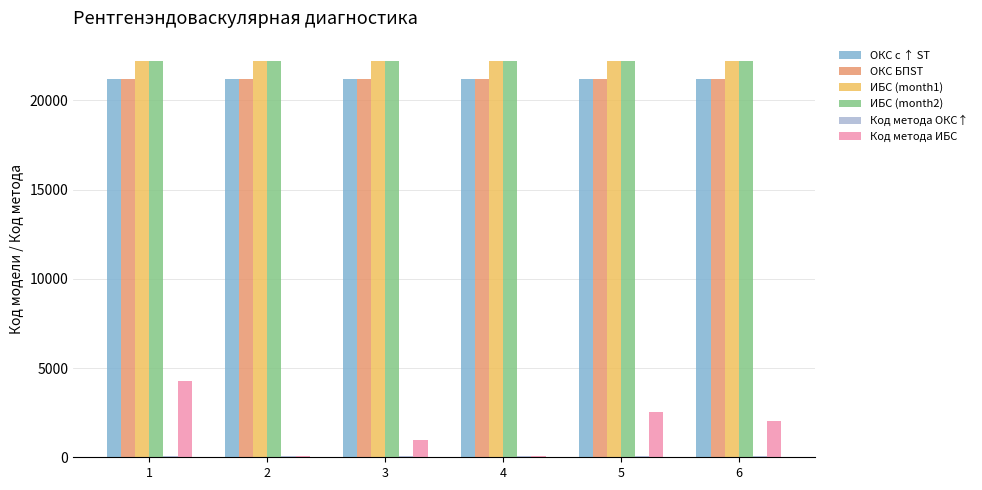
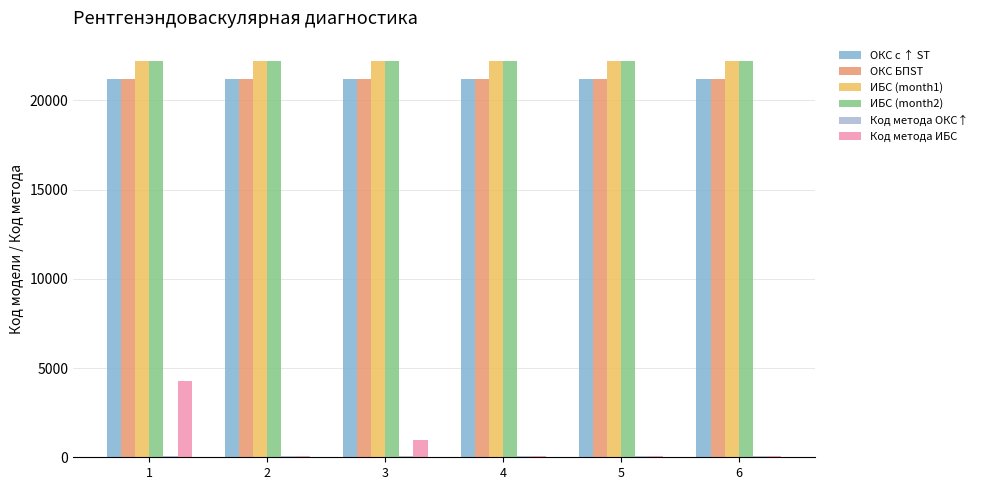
Код метода ИБС, 5: 2600 -> 0
Код метода ИБС, 6: 2100 -> 0
